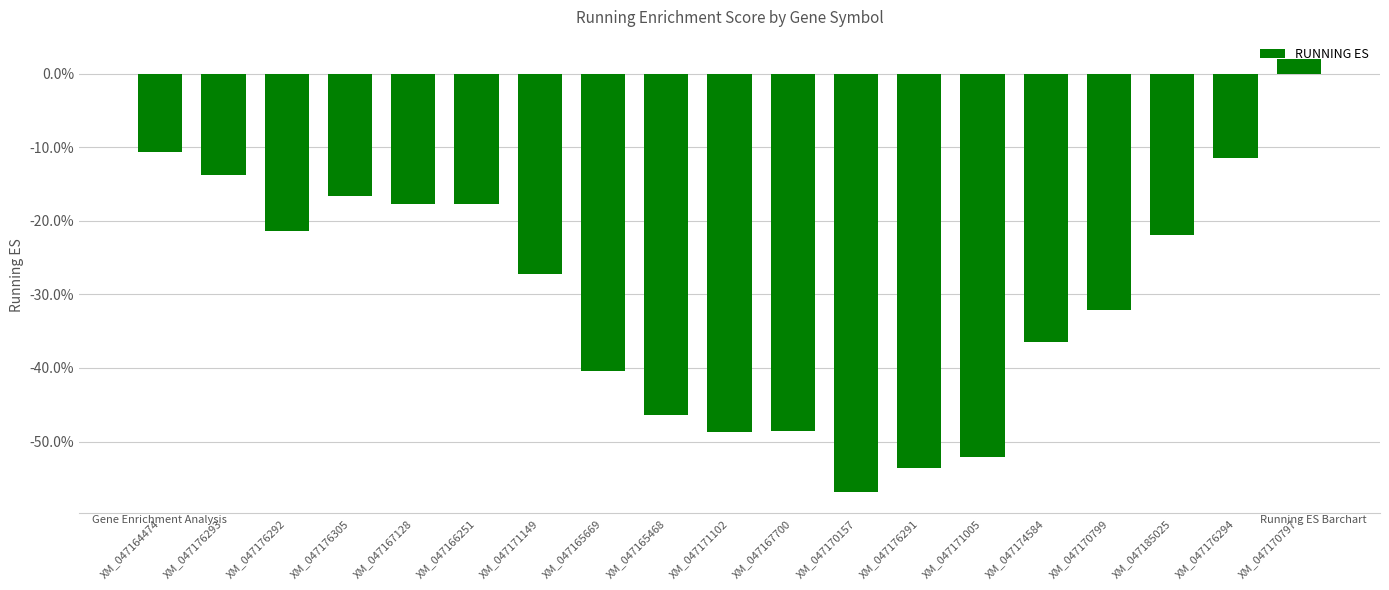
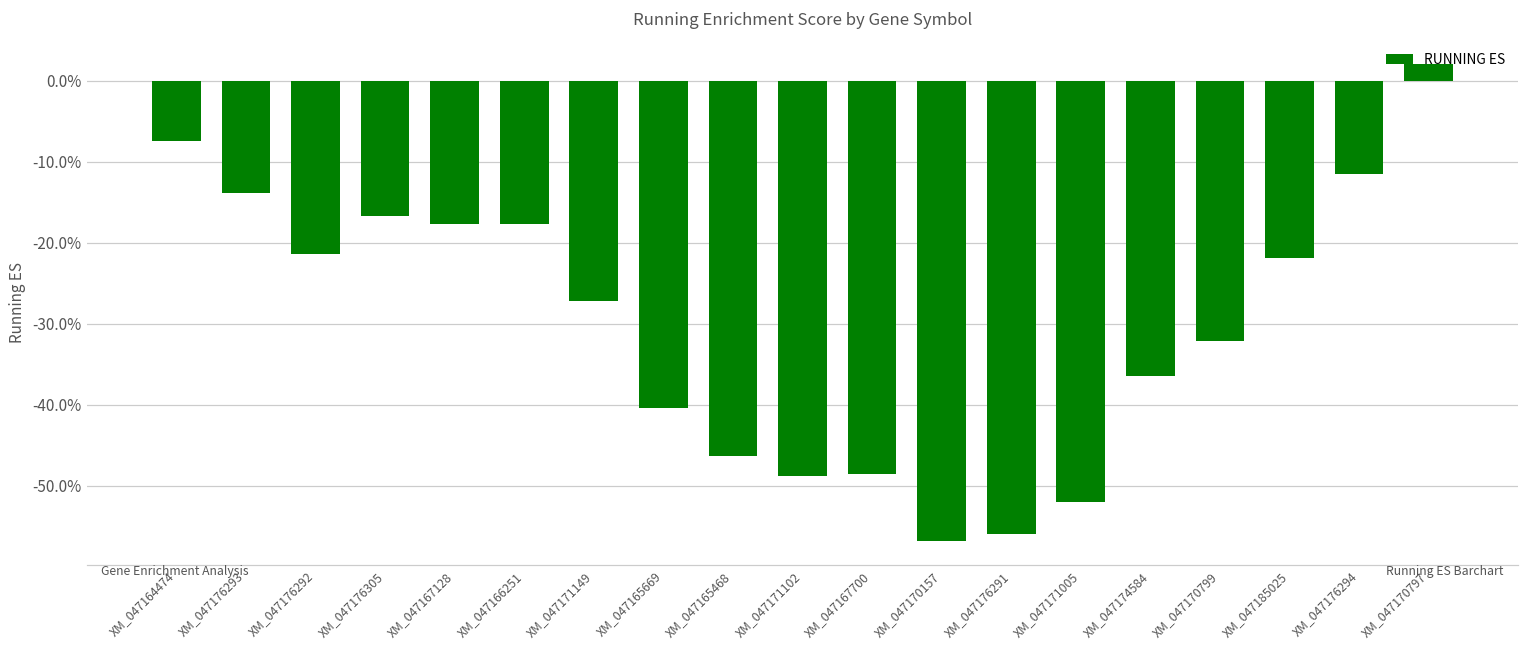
XM_047164474: -11% -> -7%
XM_047176291: -54% -> -56%
